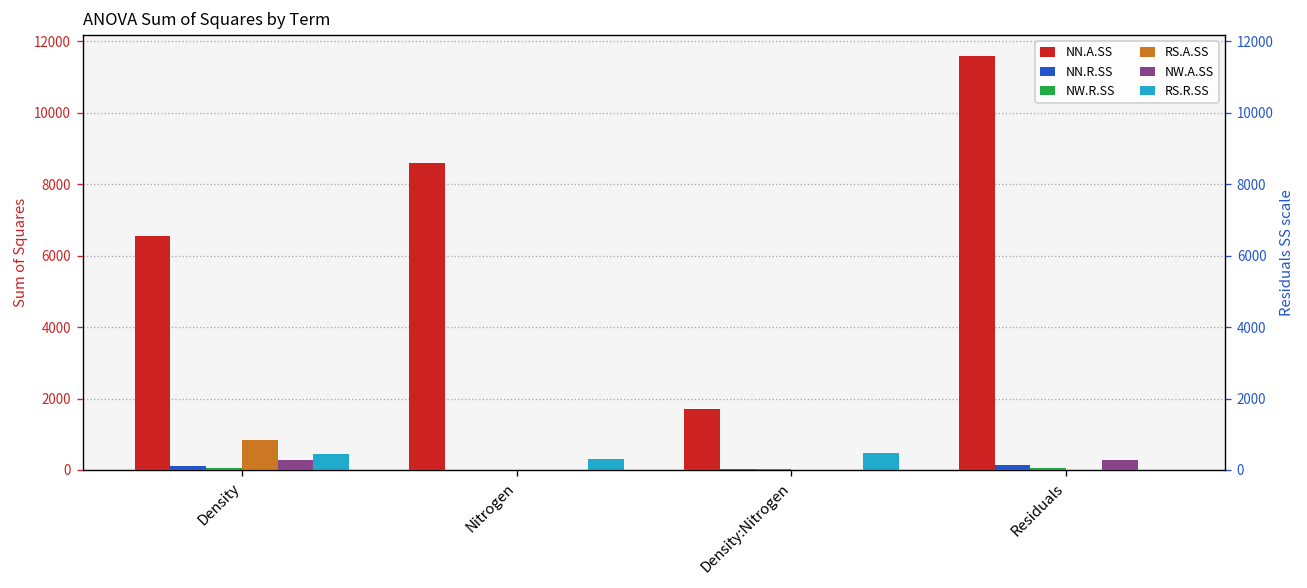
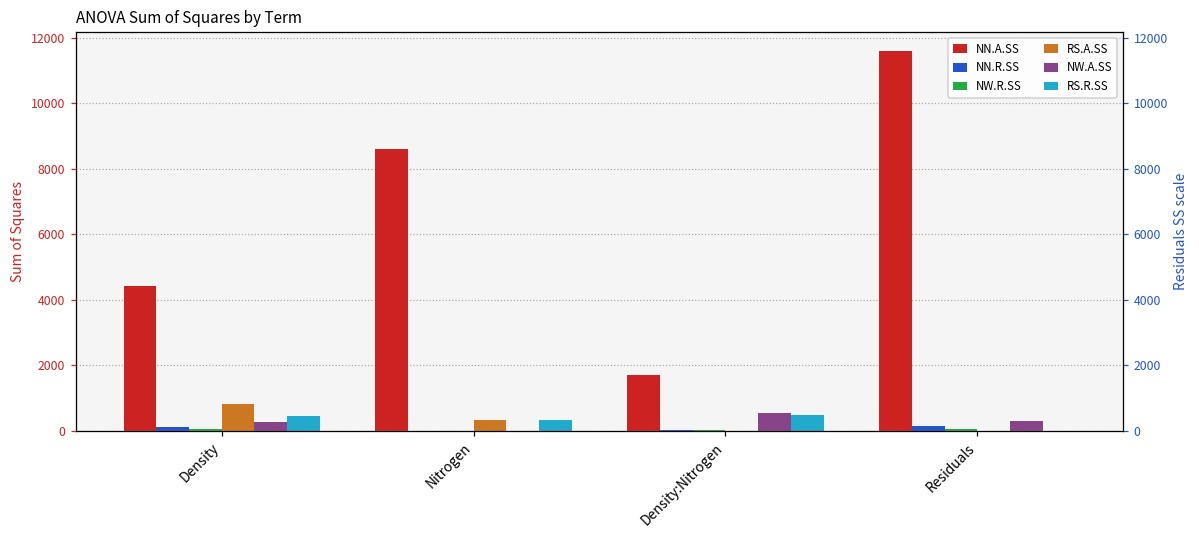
NN.A.SS, Density: 6600 -> 4400
RS.A.SS, Nitrogen: 0 -> 300
NW.A.SS, Density:Nitrogen: 0 -> 500
